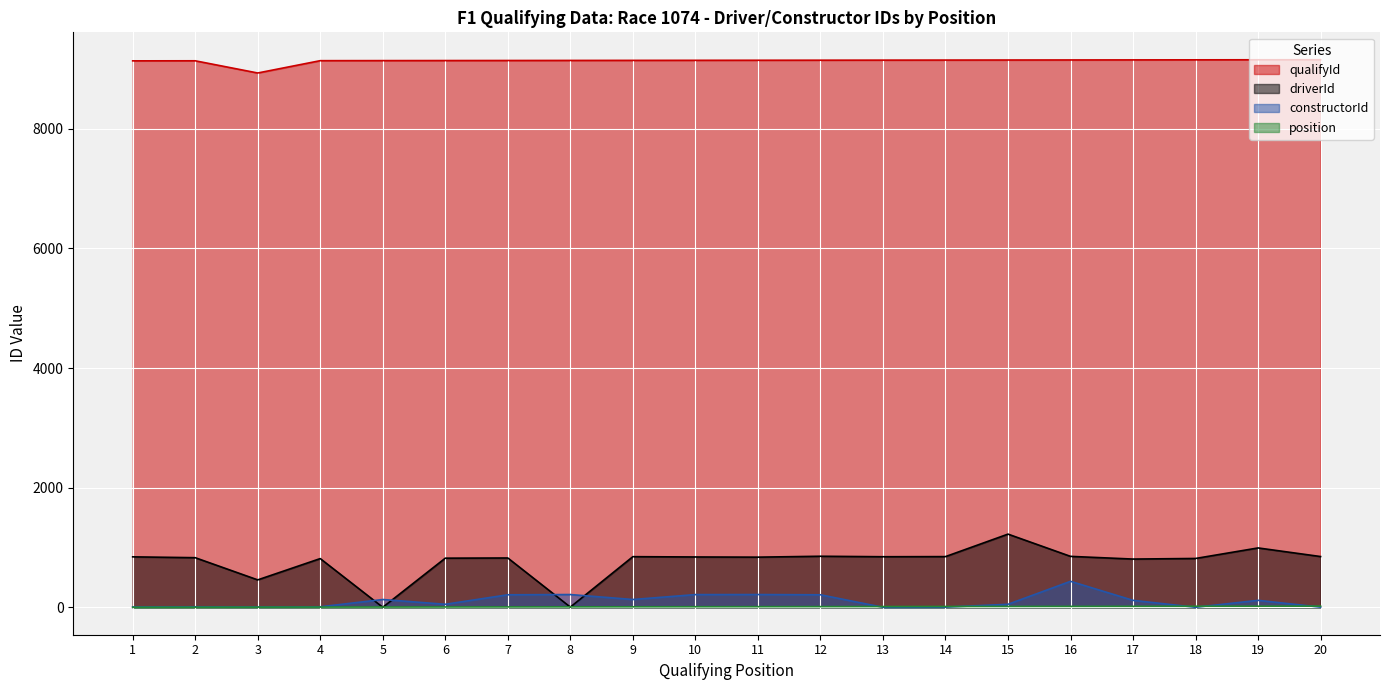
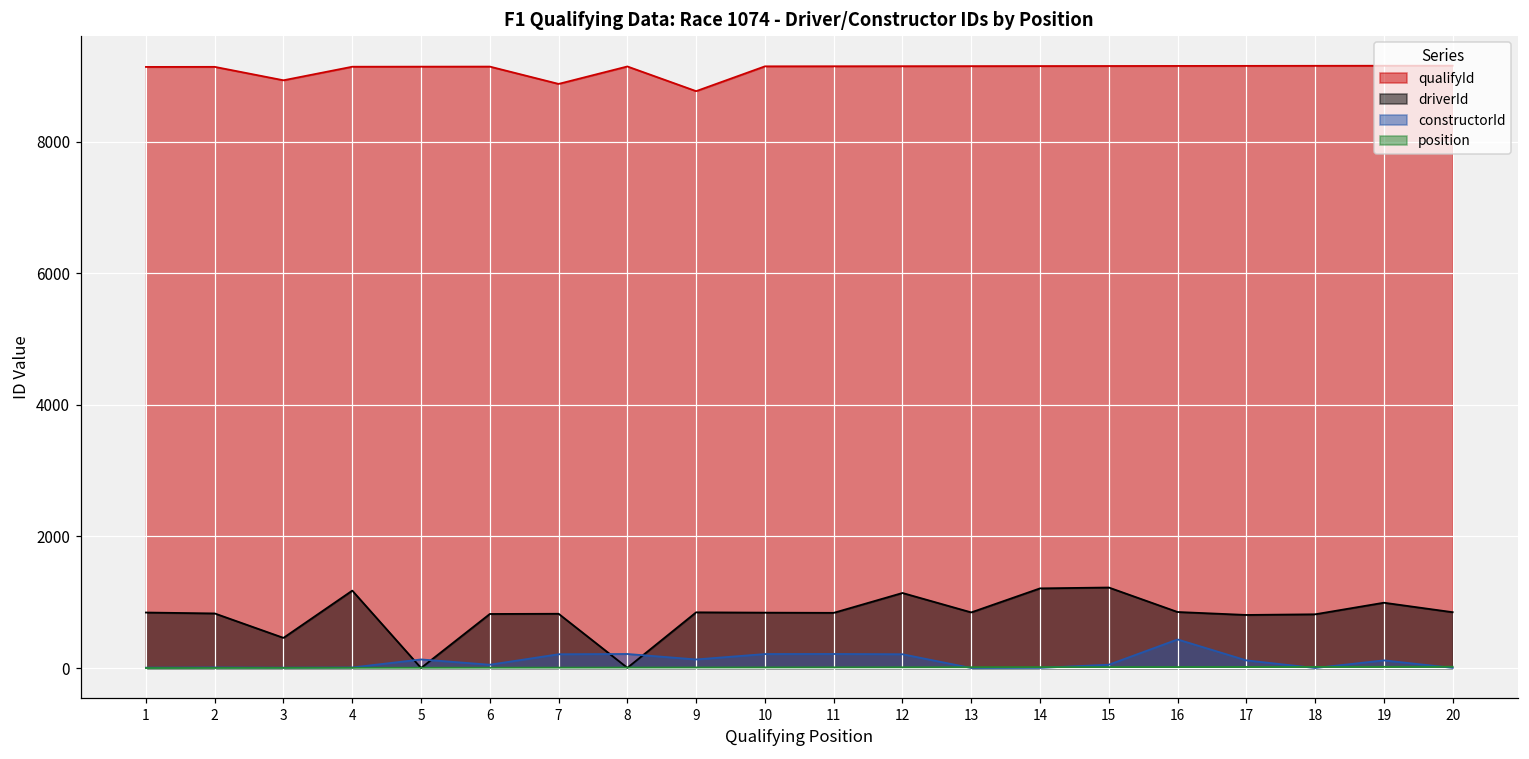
driverId, 4: 800 -> 1200
qualifyId, 7: 9100 -> 8900
qualifyId, 9: 9100 -> 8800
driverId, 12: 900 -> 1100
driverId, 14: 800 -> 1200
